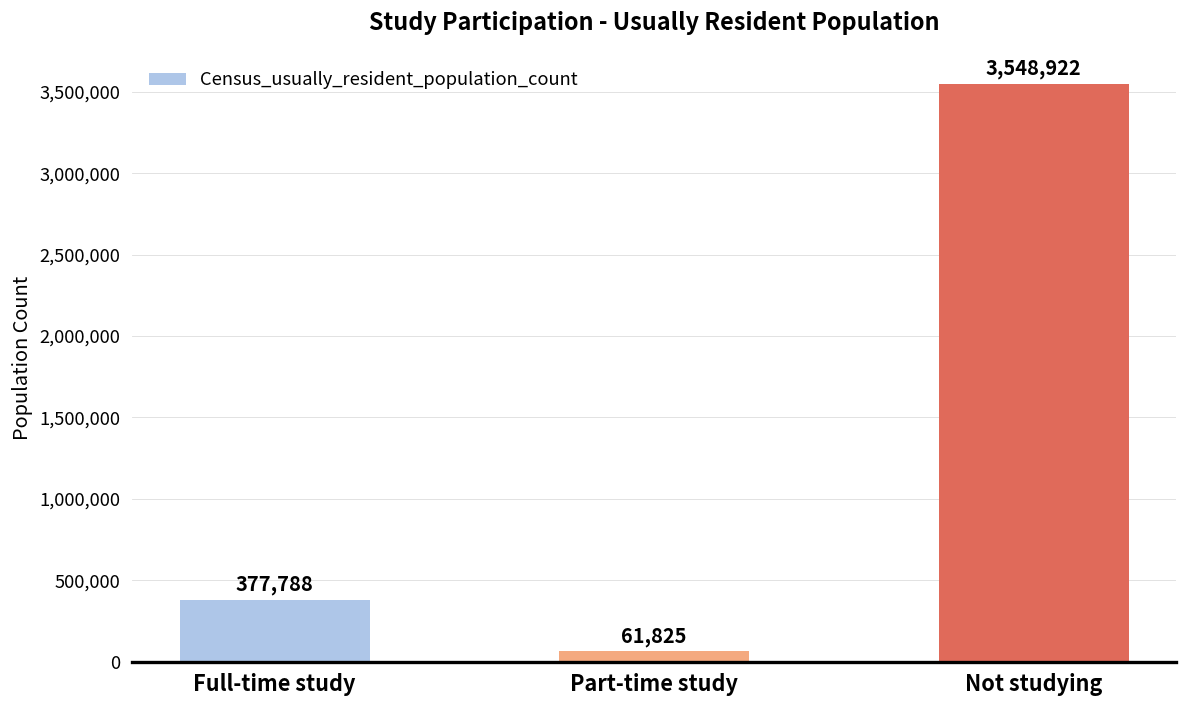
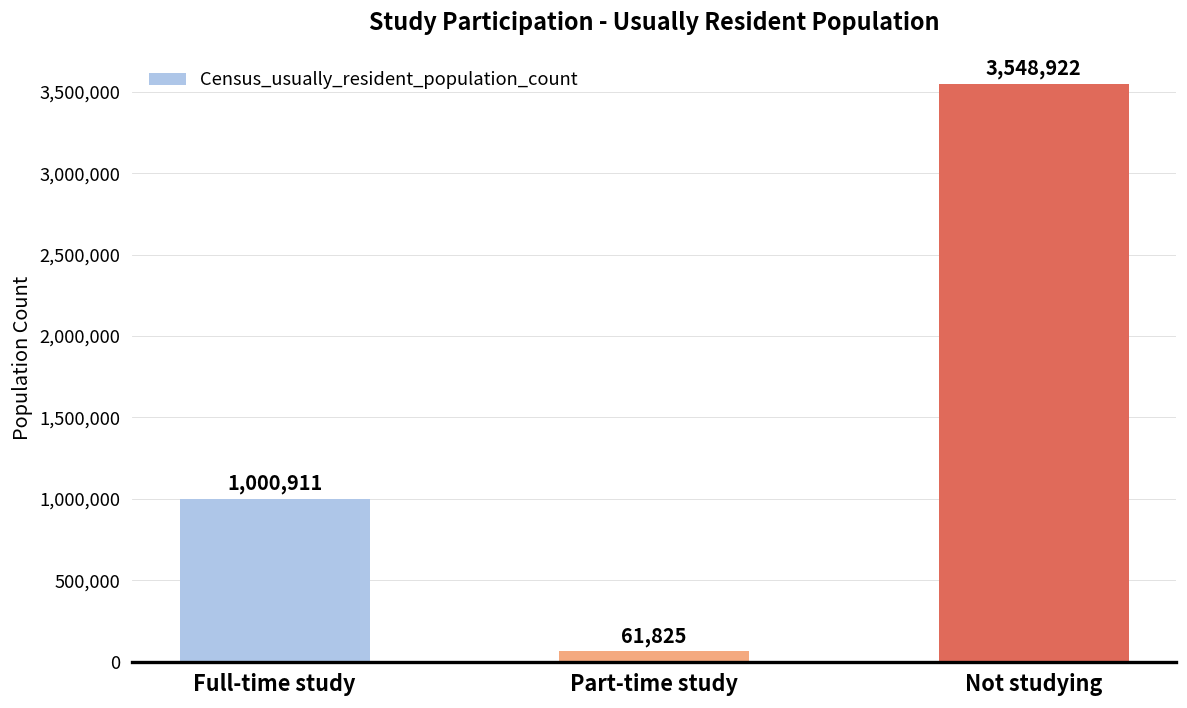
Full-time study: 377,788 -> 1,000,911
